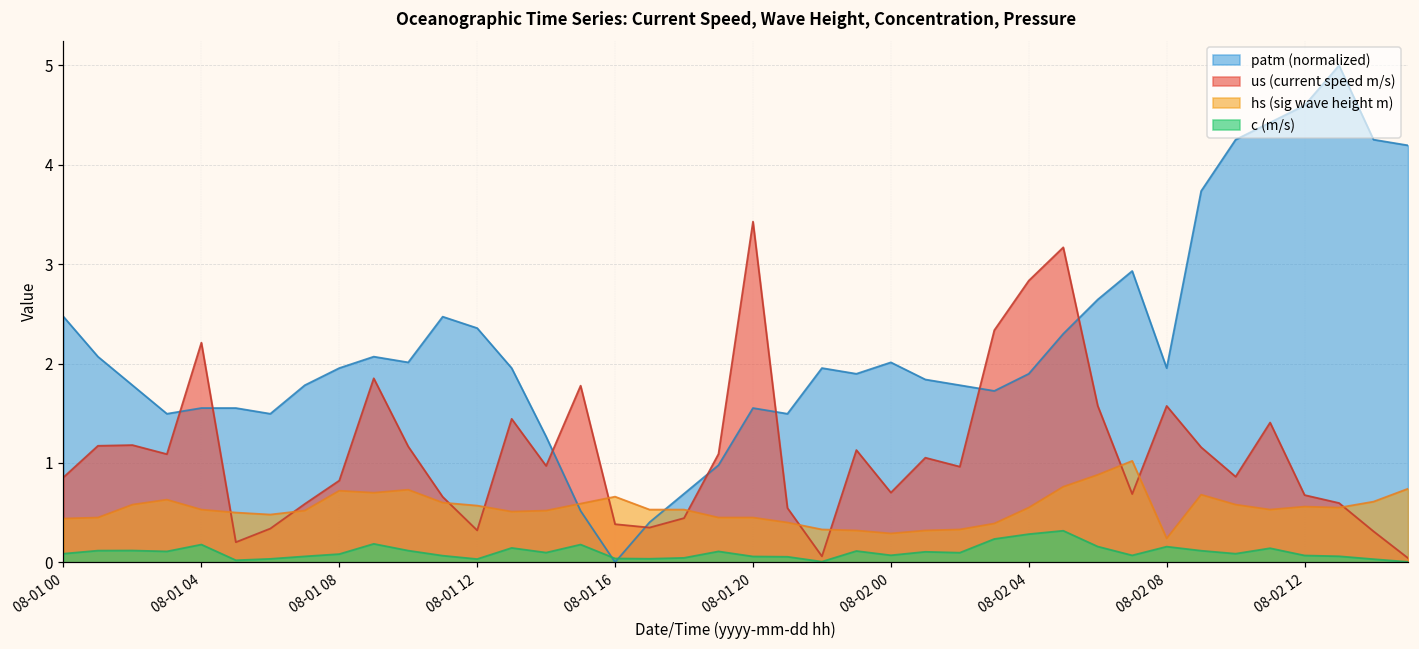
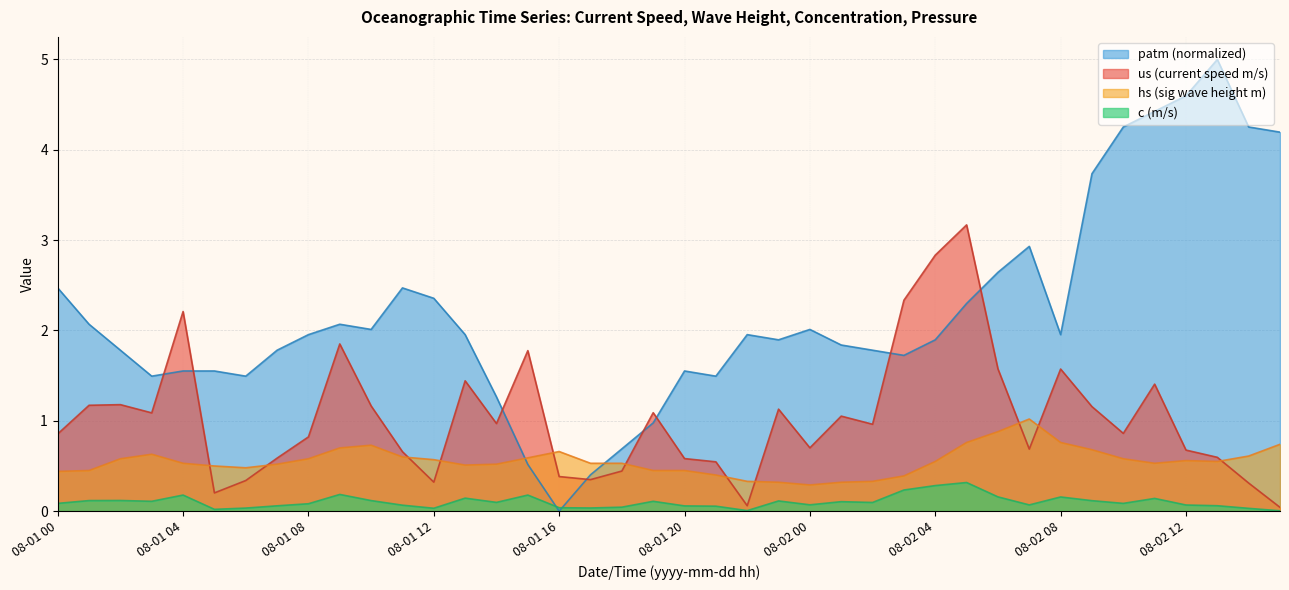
hs (sig wave height m), 08-01 08: 0.7 -> 0.6
us (current speed m/s), 08-01 20: 3.4 -> 0.6
hs (sig wave height m), 08-02 08: 0.2 -> 0.8
